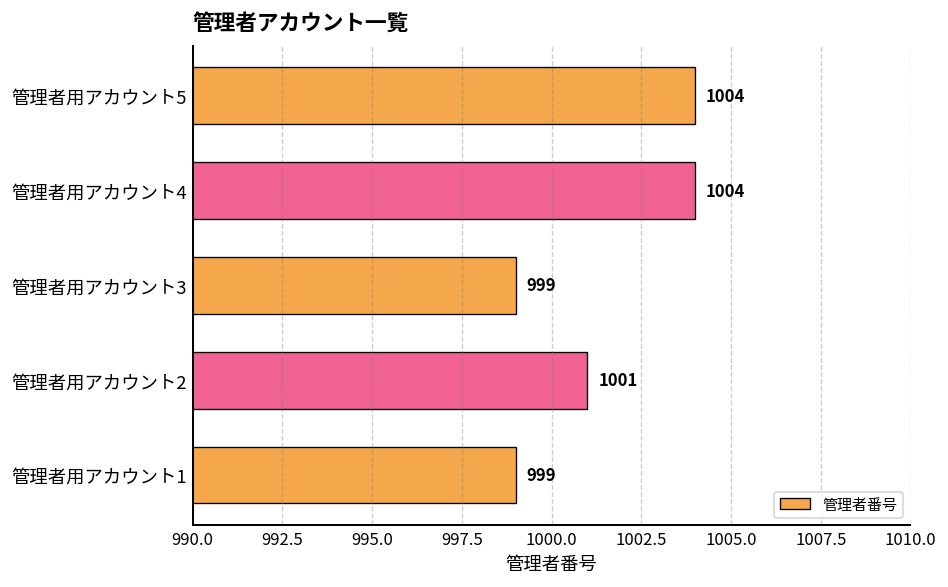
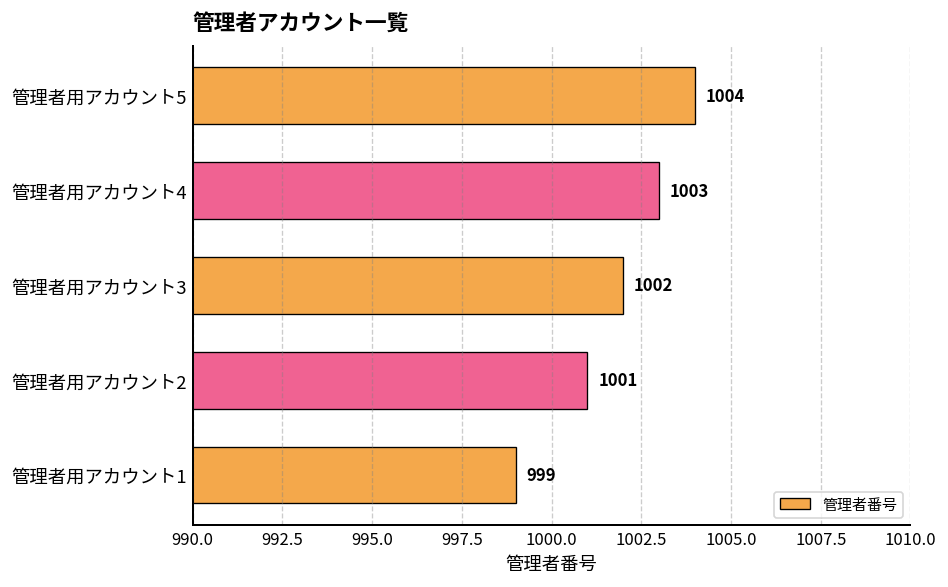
管理者用アカウント4: 1004 -> 1003
管理者用アカウント3: 999 -> 1002
